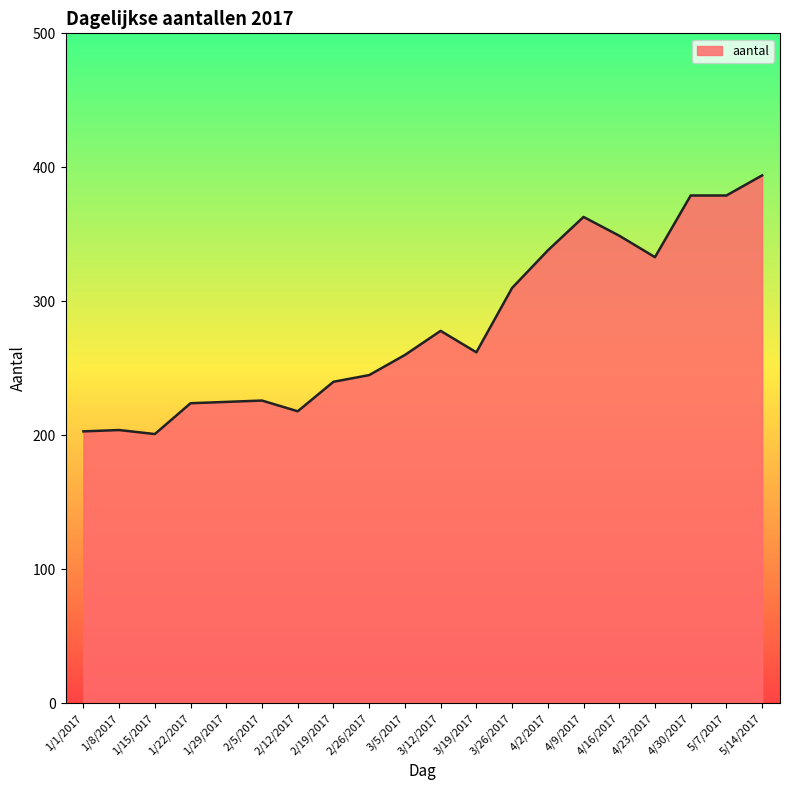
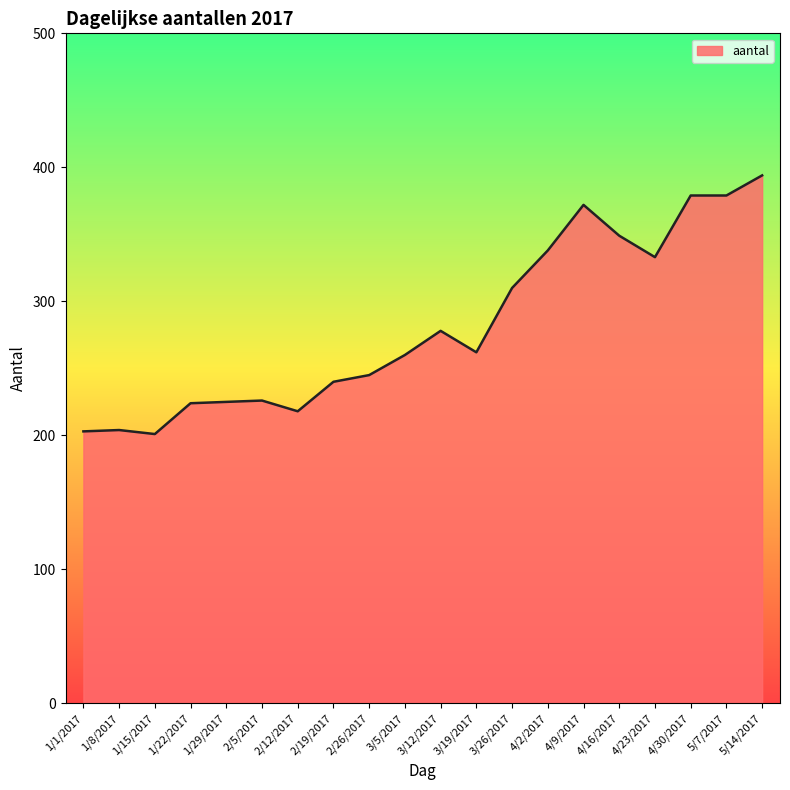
4/9/2017: 363 -> 372
